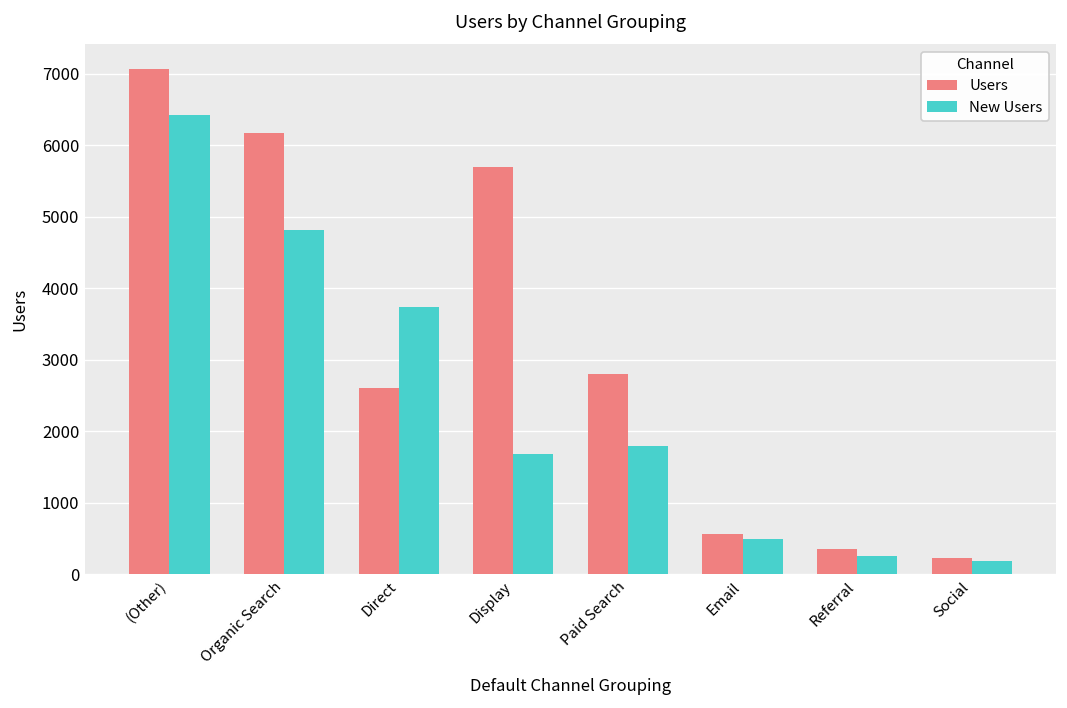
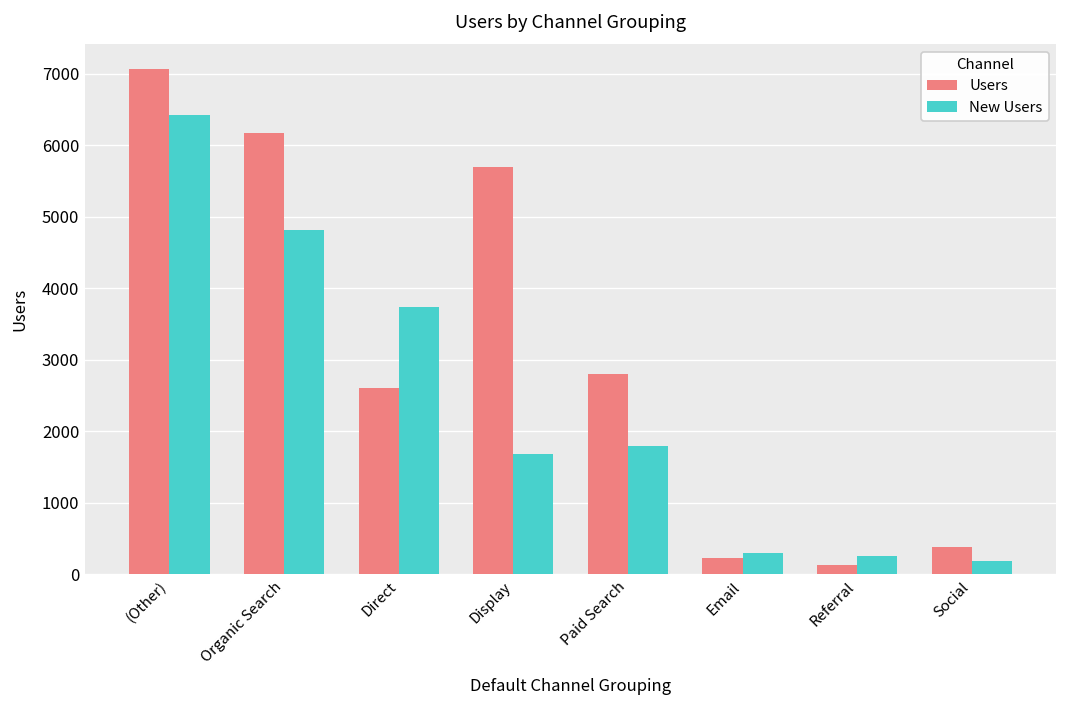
Users, Email: 600 -> 200
New Users, Email: 500 -> 300
Users, Referral: 400 -> 100
Users, Social: 200 -> 400
